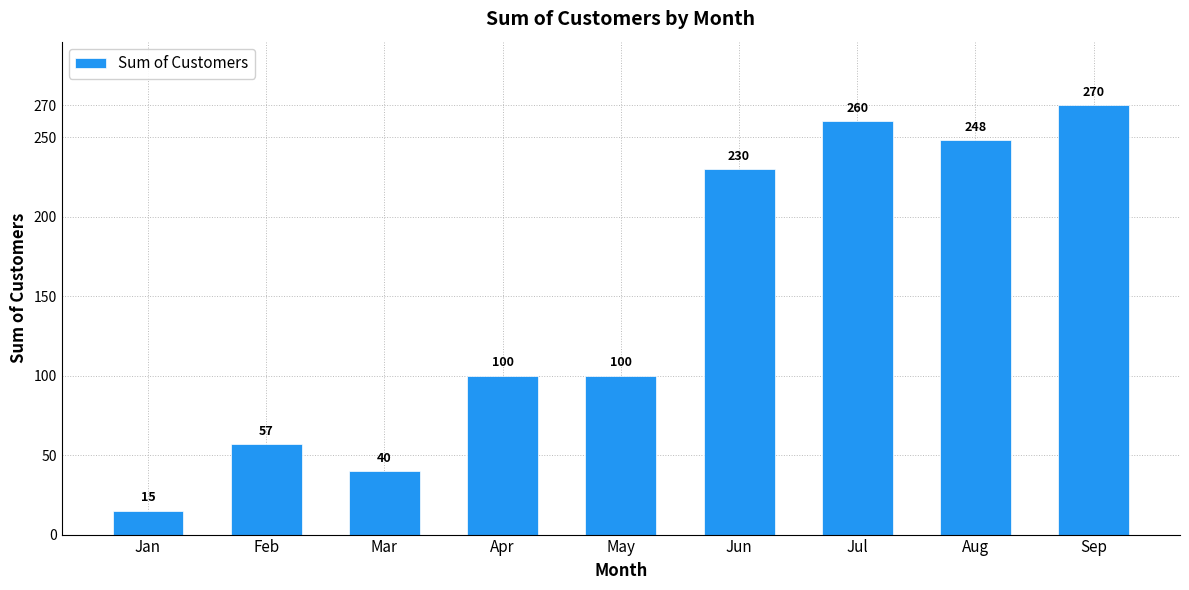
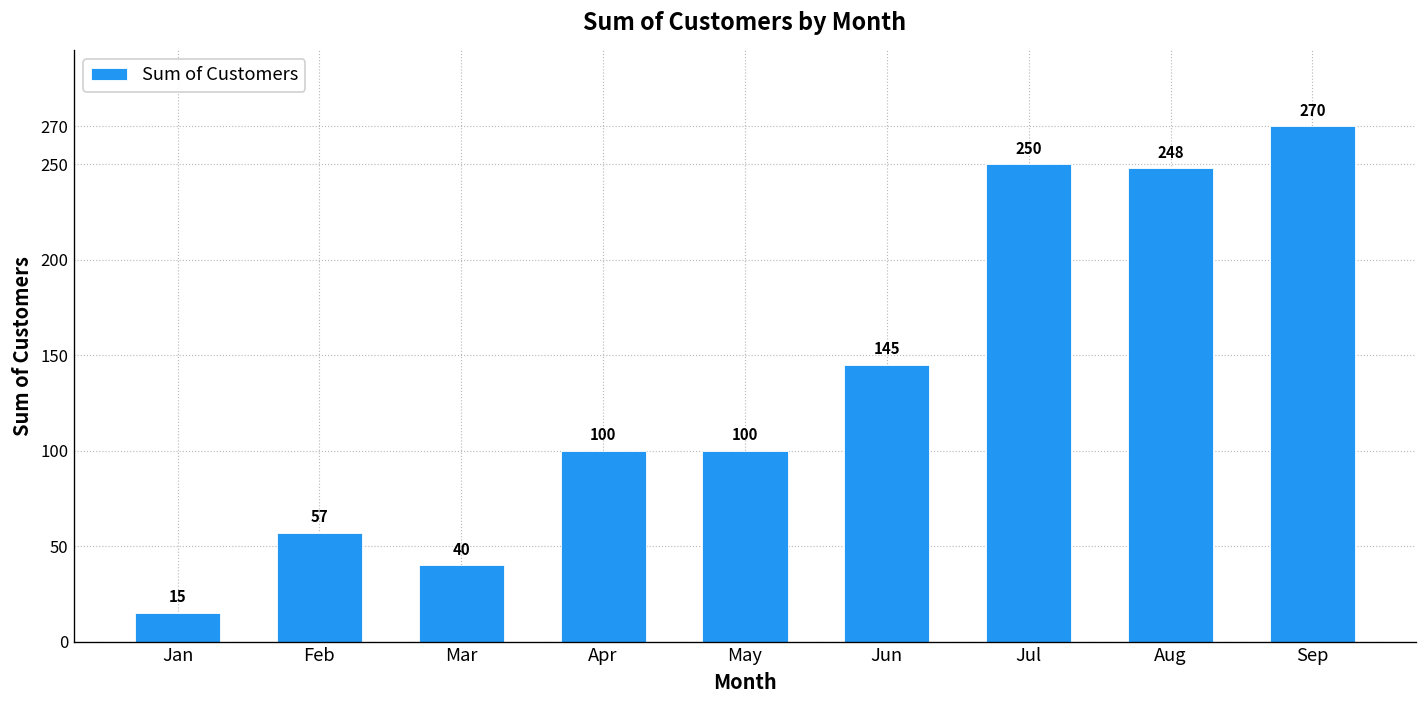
Jun: 230 -> 145
Jul: 260 -> 250
